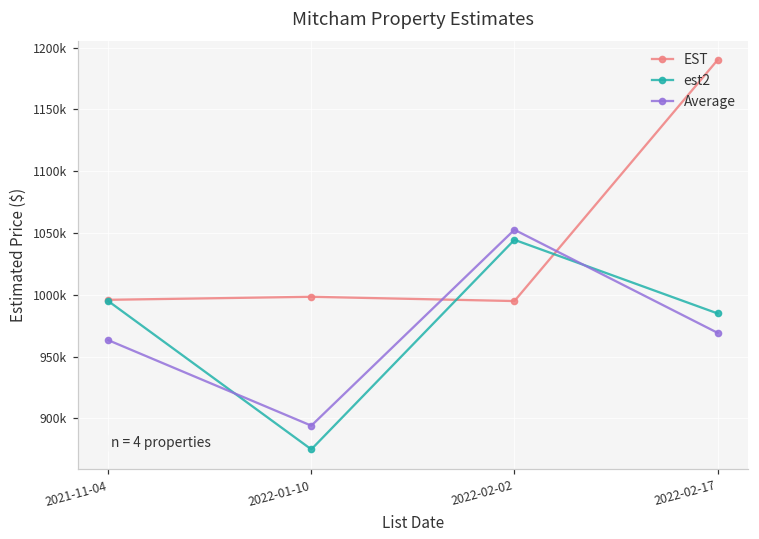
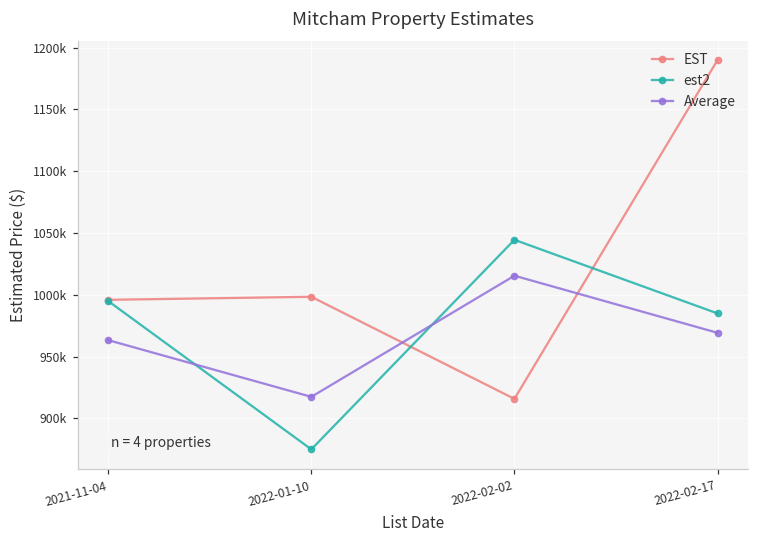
Average, 2022-01-10: 894000 -> 918000
EST, 2022-02-02: 995000 -> 916000
Average, 2022-02-02: 1053000 -> 1016000
